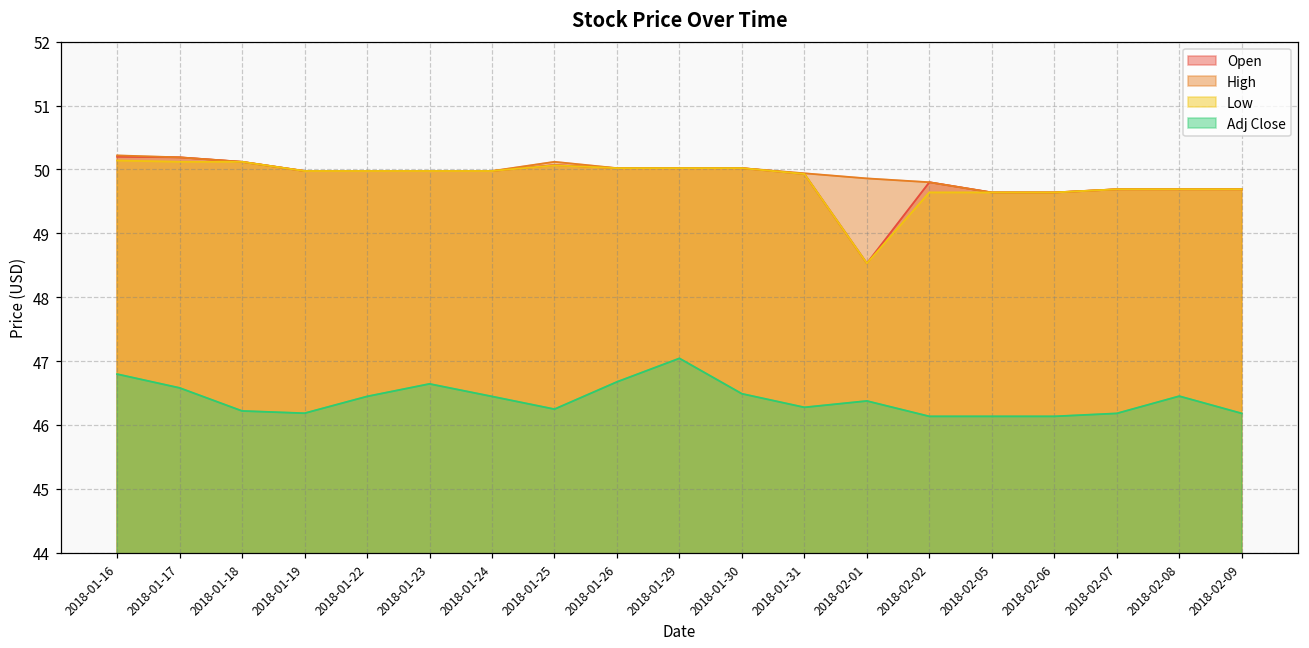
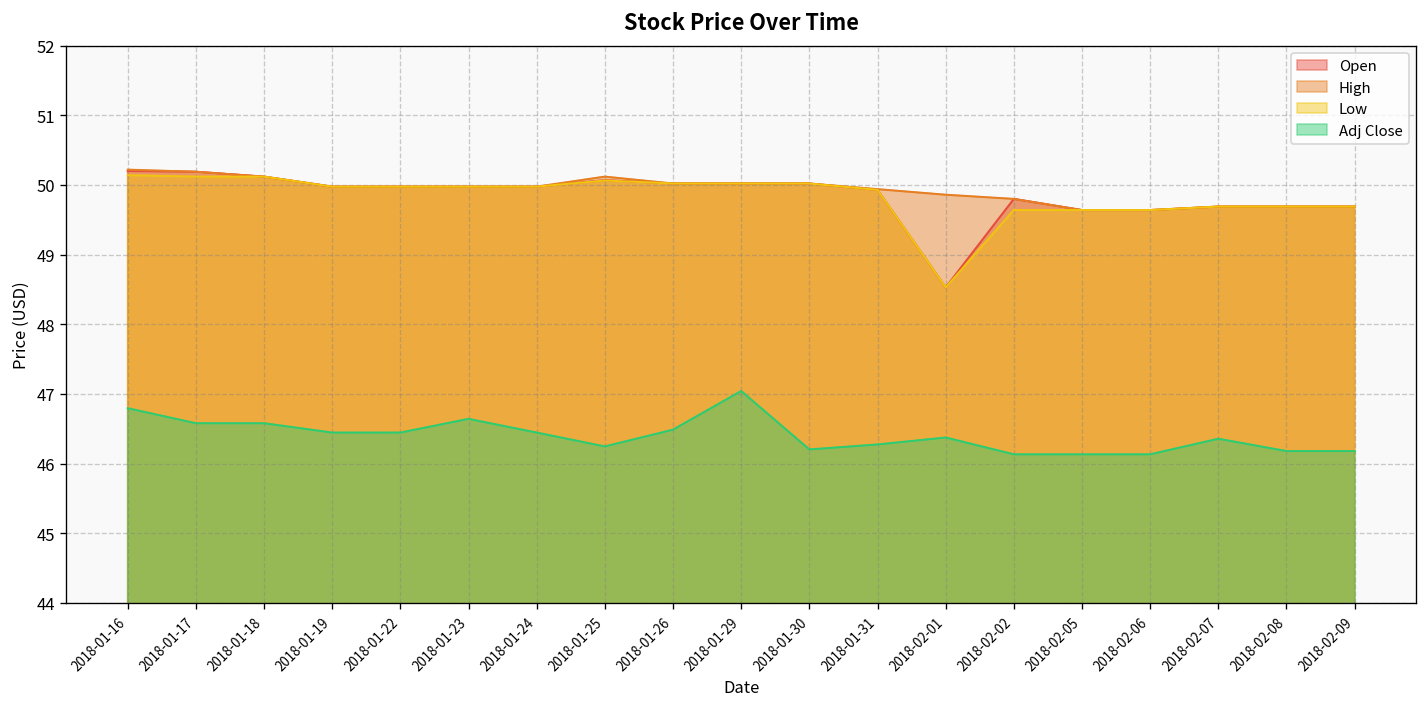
Adj Close, 2018-01-18: 46.2 -> 46.6
Adj Close, 2018-01-19: 46.2 -> 46.4
Adj Close, 2018-01-26: 46.7 -> 46.5
Adj Close, 2018-01-30: 46.5 -> 46.2
Adj Close, 2018-02-07: 46.2 -> 46.4
Adj Close, 2018-02-08: 46.4 -> 46.2
